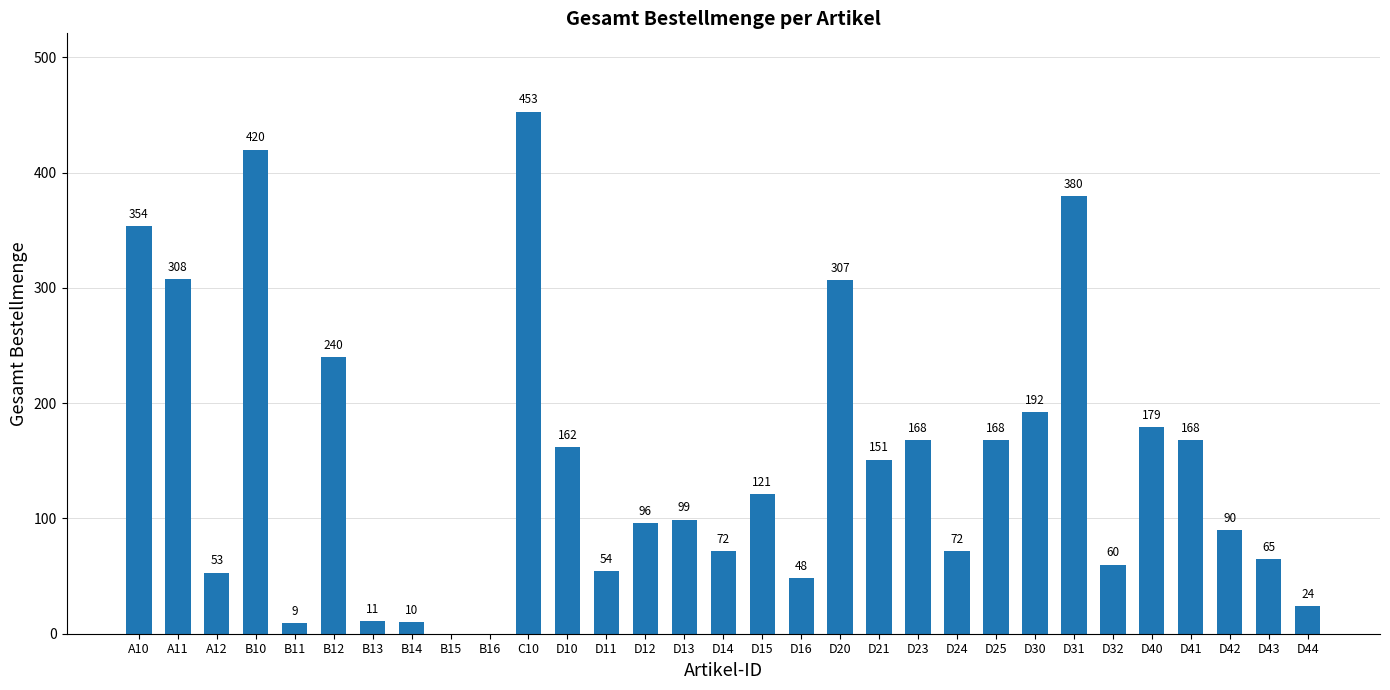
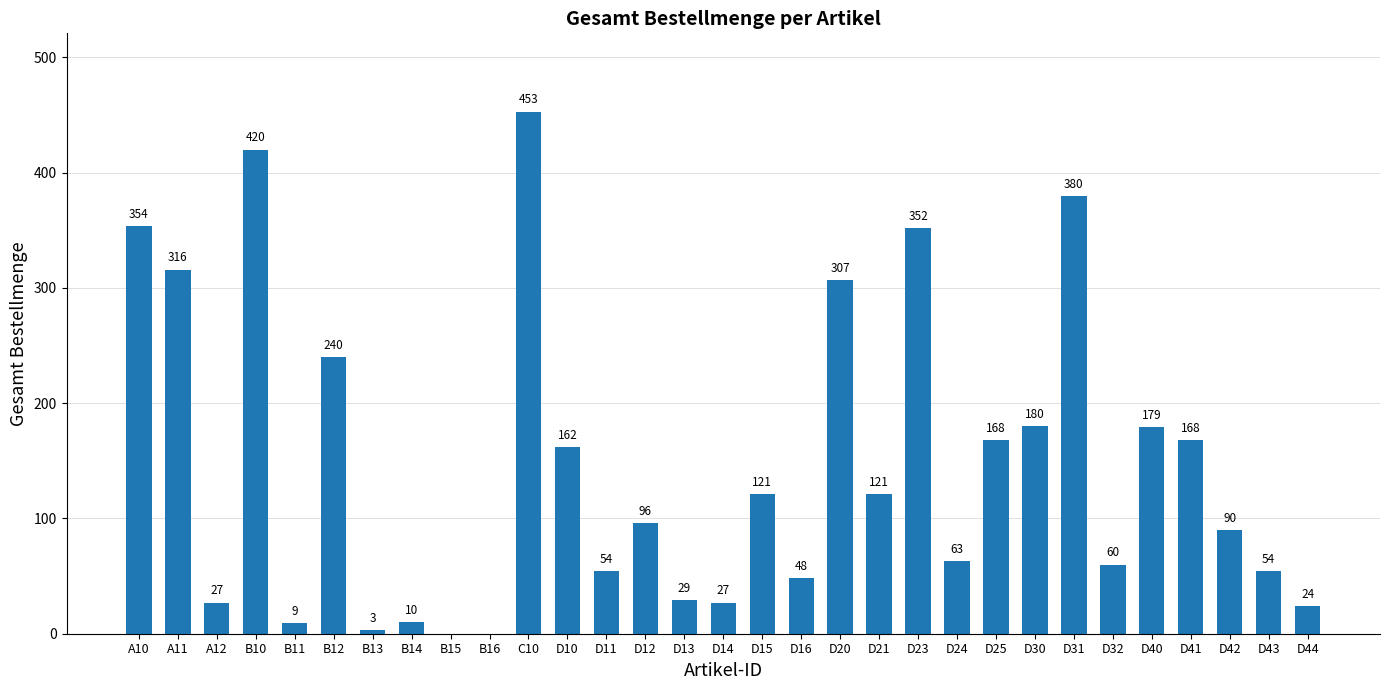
A11: 308 -> 316
A12: 53 -> 27
B13: 11 -> 3
D13: 99 -> 29
D14: 72 -> 27
D21: 151 -> 121
D23: 168 -> 352
D24: 72 -> 63
D30: 192 -> 180
D43: 65 -> 54
